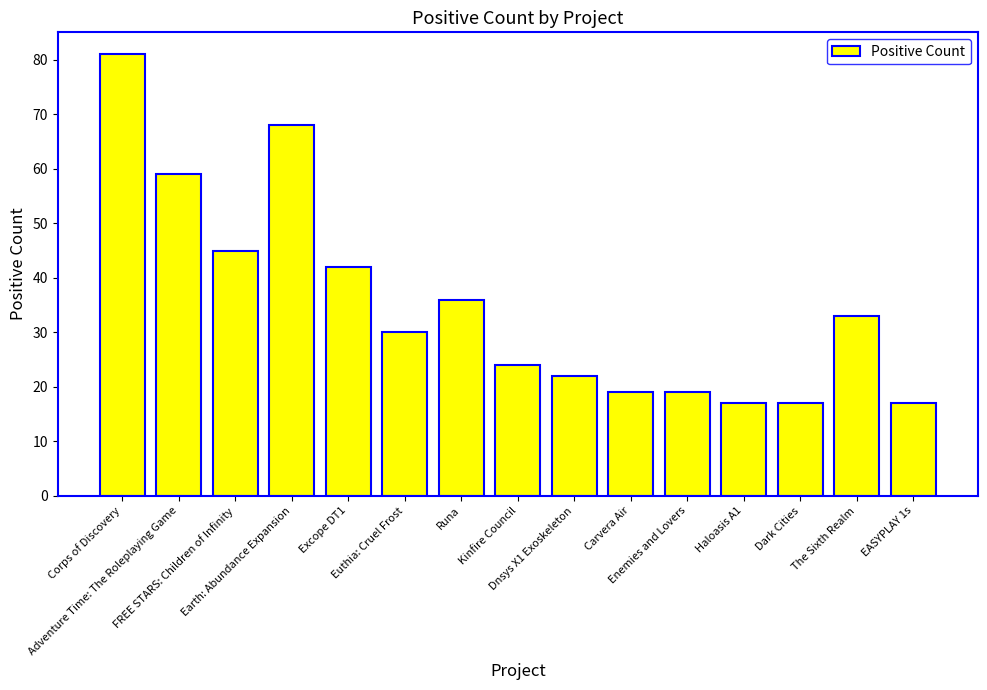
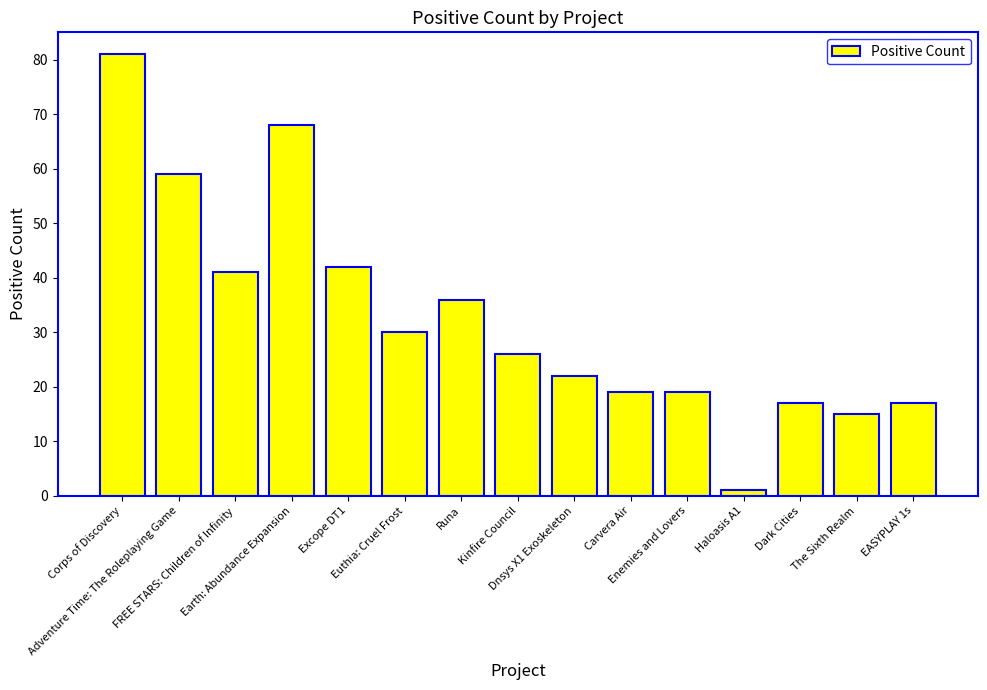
FREE STARS: Children of Infinity: 45 -> 41
Kinfire Council: 24 -> 26
Haloasis A1: 17 -> 1
The Sixth Realm: 33 -> 15
